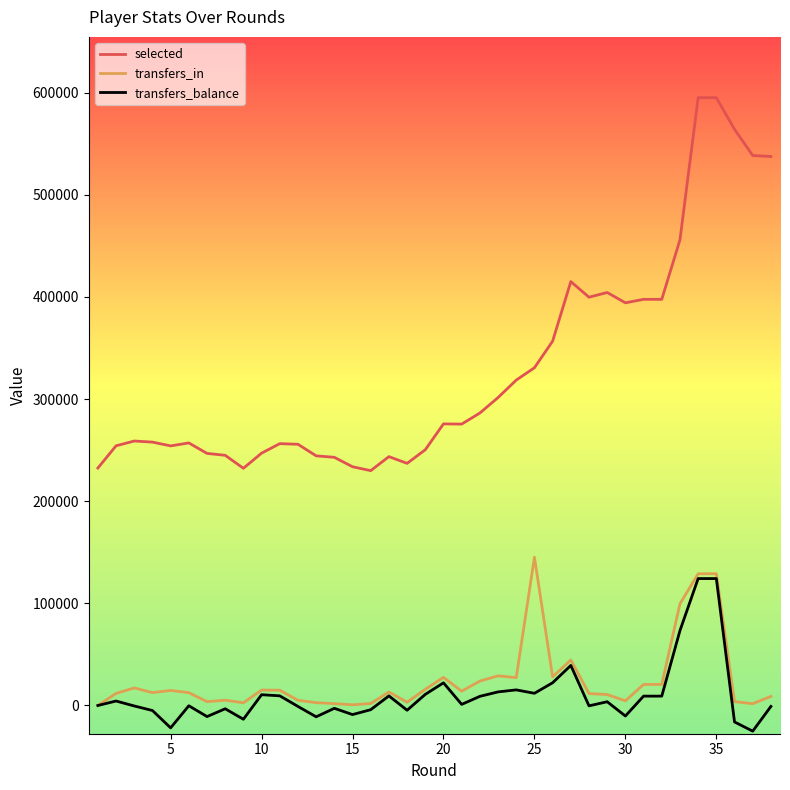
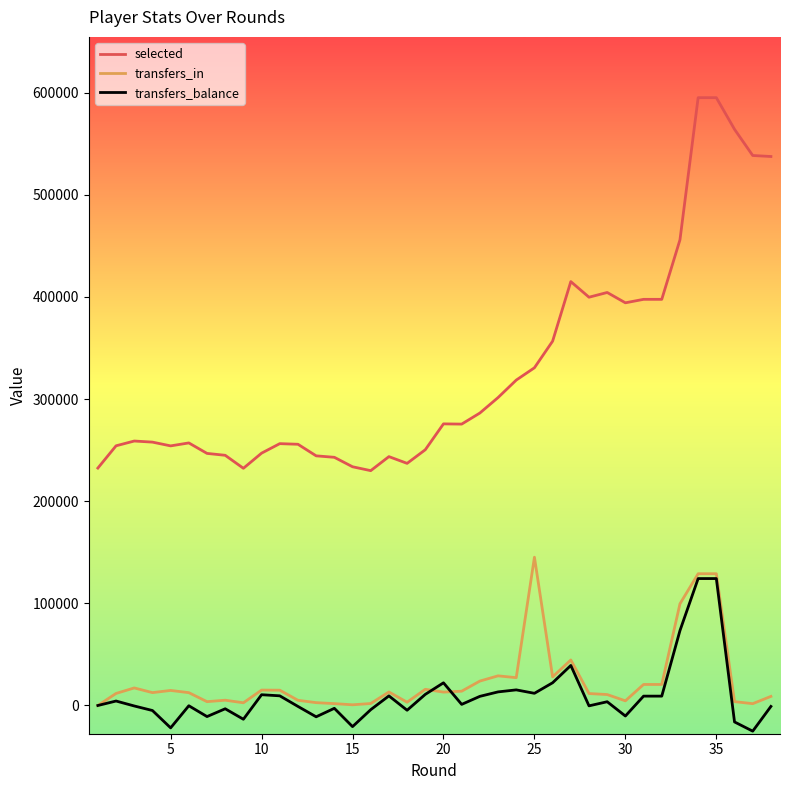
transfers_balance, 15: -9000 -> -21000
transfers_in, 20: 28000 -> 13000
